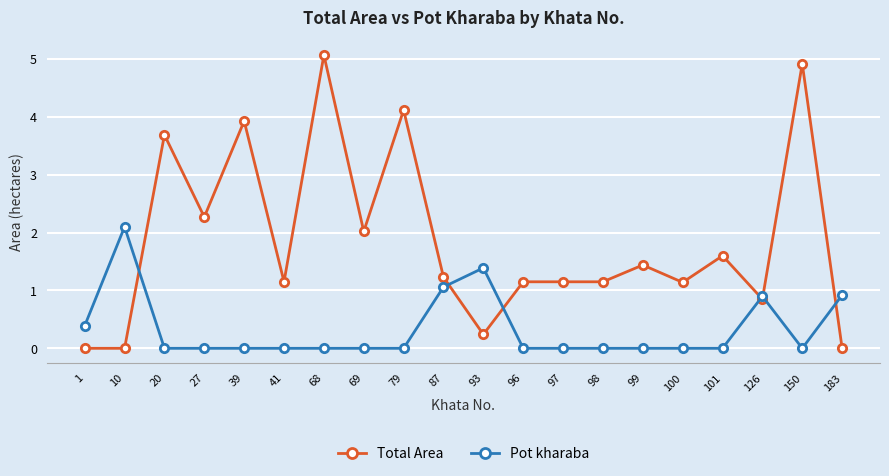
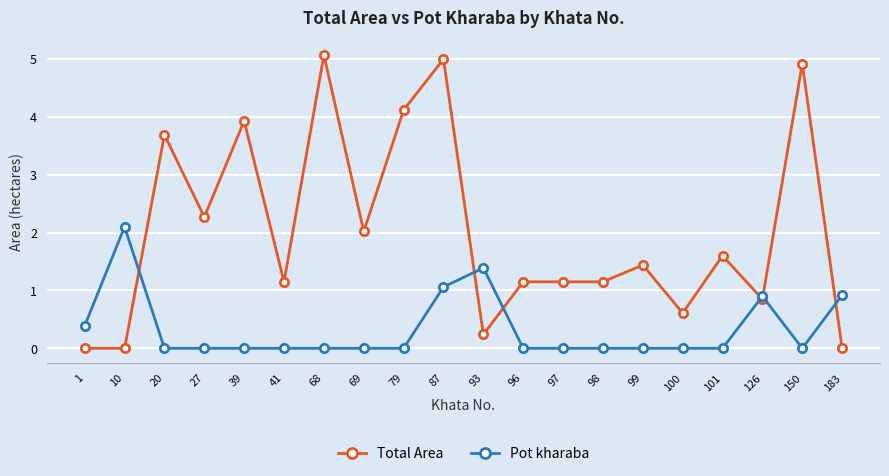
Total Area, 87: 1.2 -> 5.0
Total Area, 100: 1.1 -> 0.6
